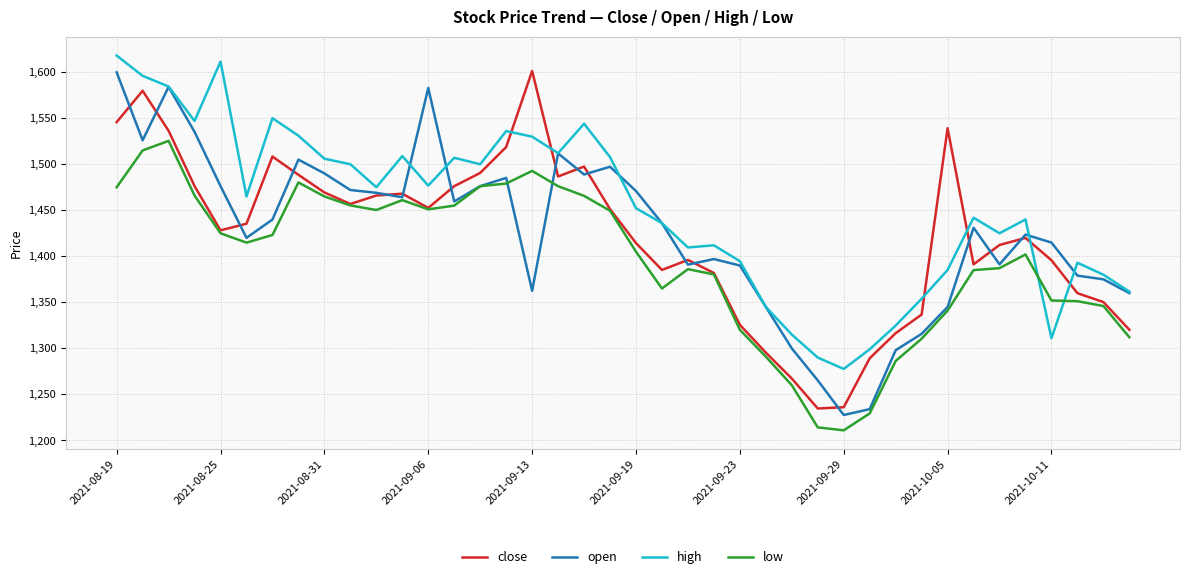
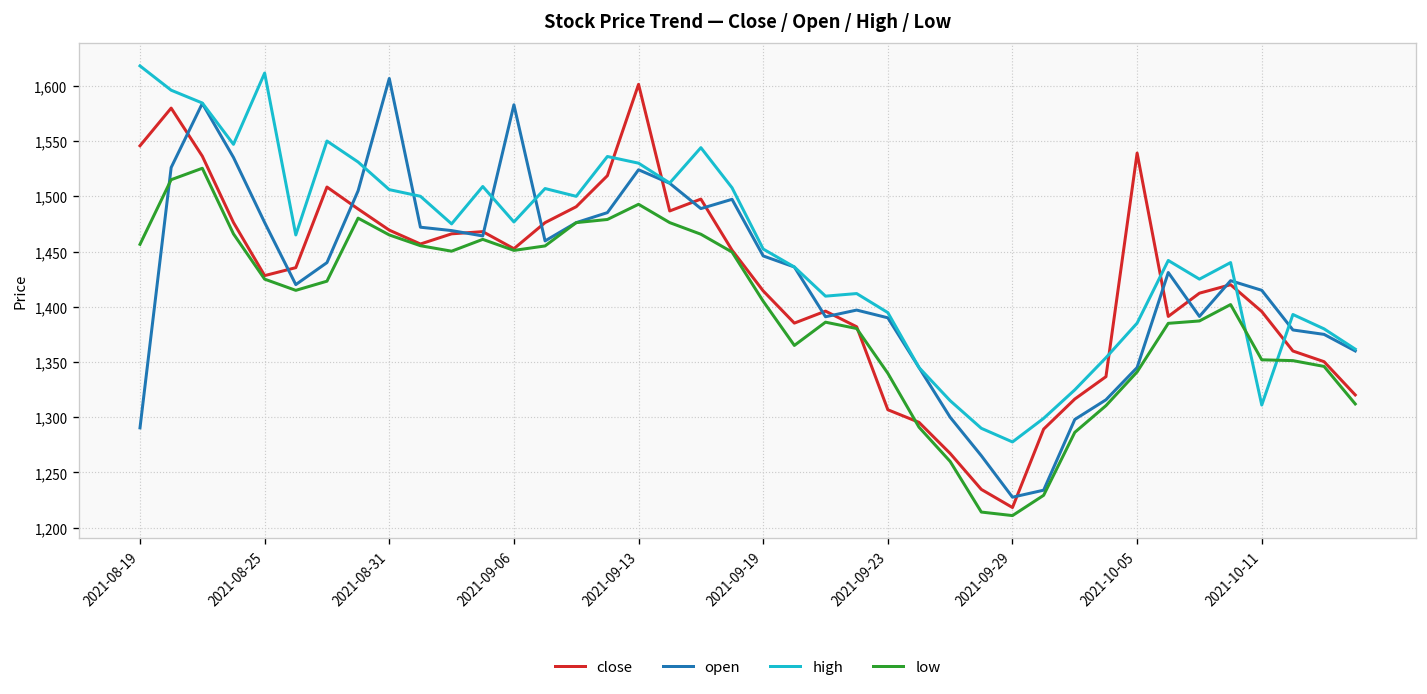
open, 2021-08-19: 1,600 -> 1,290
low, 2021-08-19: 1,480 -> 1,460
open, 2021-08-31: 1,490 -> 1,610
open, 2021-09-13: 1,360 -> 1,520
open, 2021-09-19: 1,470 -> 1,450
close, 2021-09-23: 1,330 -> 1,310
low, 2021-09-23: 1,320 -> 1,340
close, 2021-09-29: 1,240 -> 1,220
